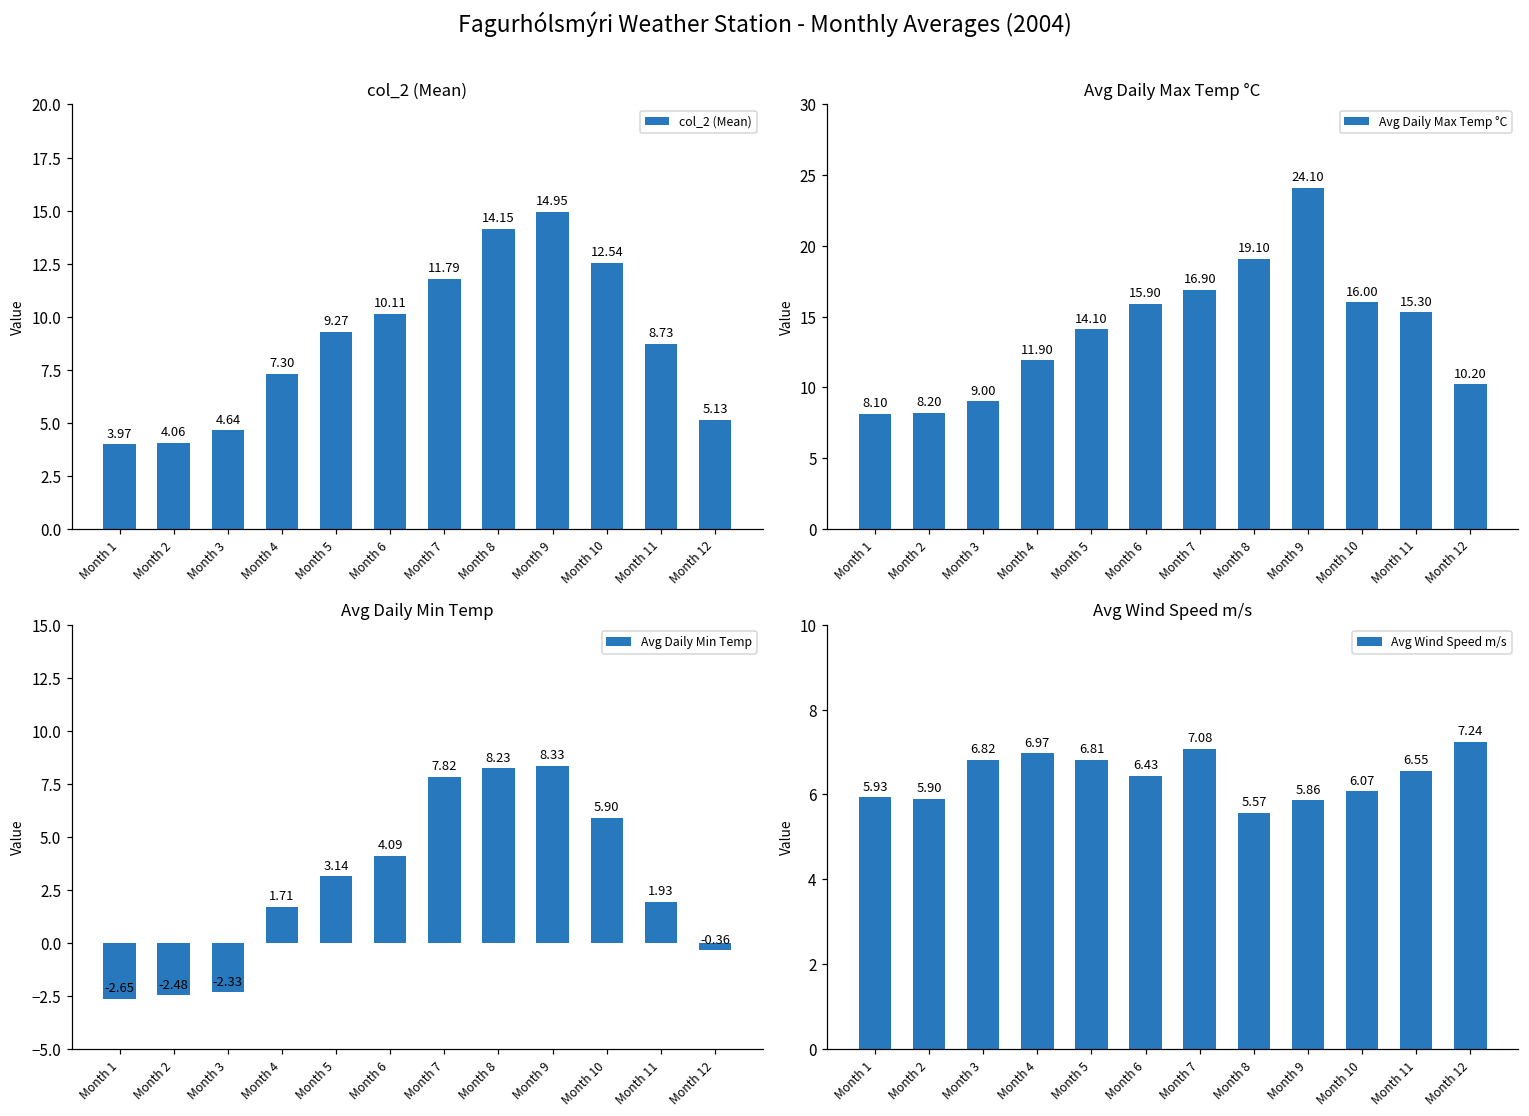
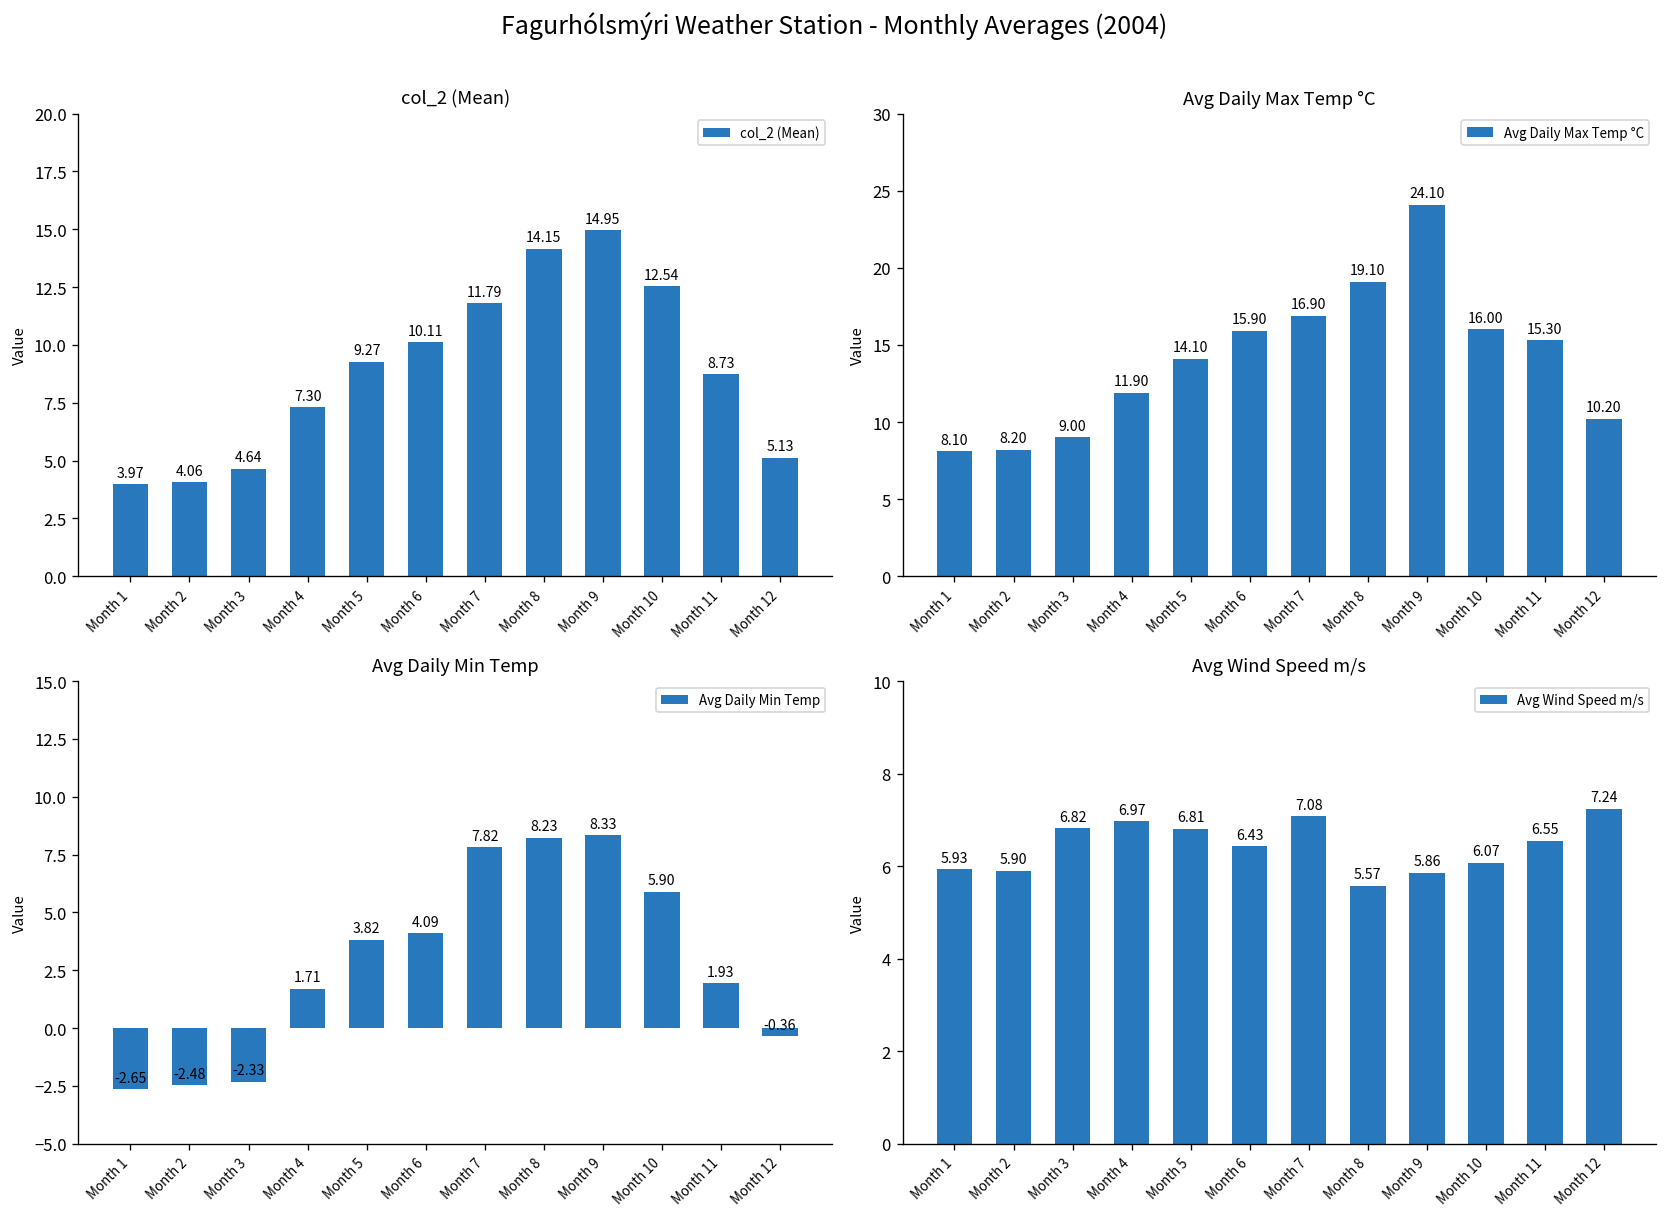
Avg Daily Min Temp, Month 5: 3.14 -> 3.82
